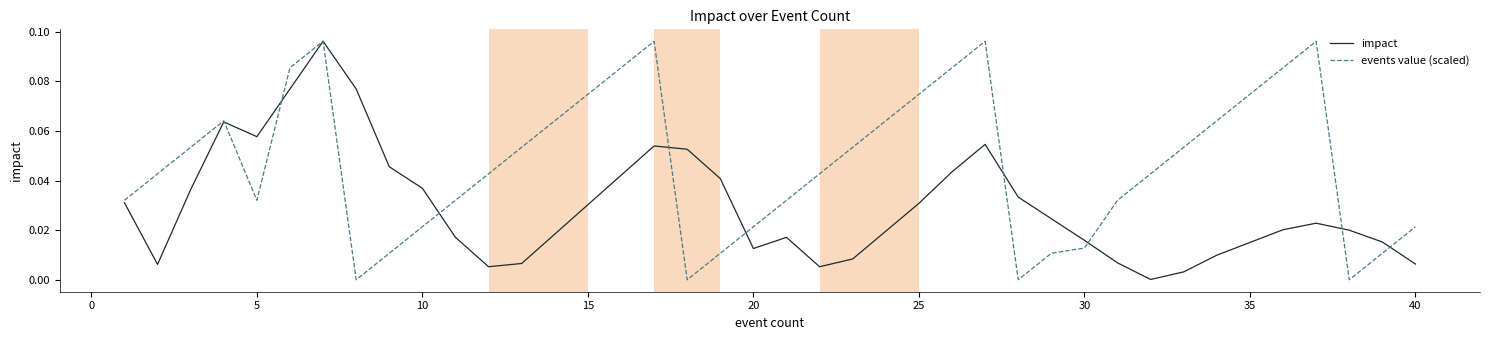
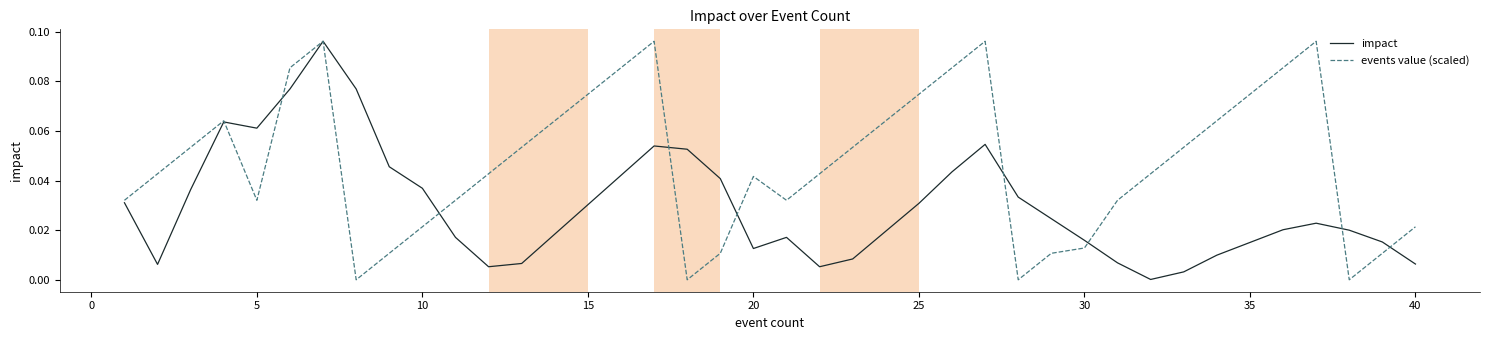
impact, 5: 0.058 -> 0.061
events value (scaled), 20: 0.021 -> 0.042
